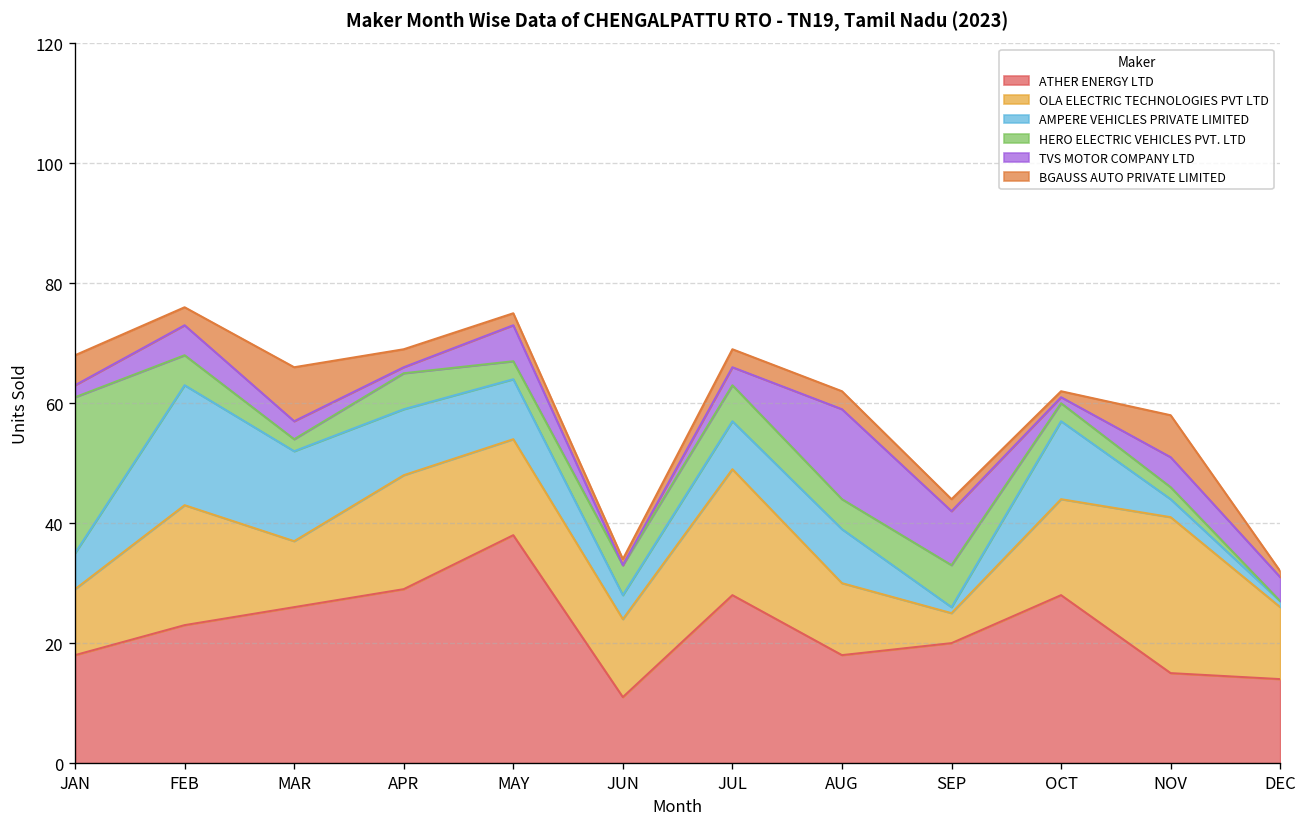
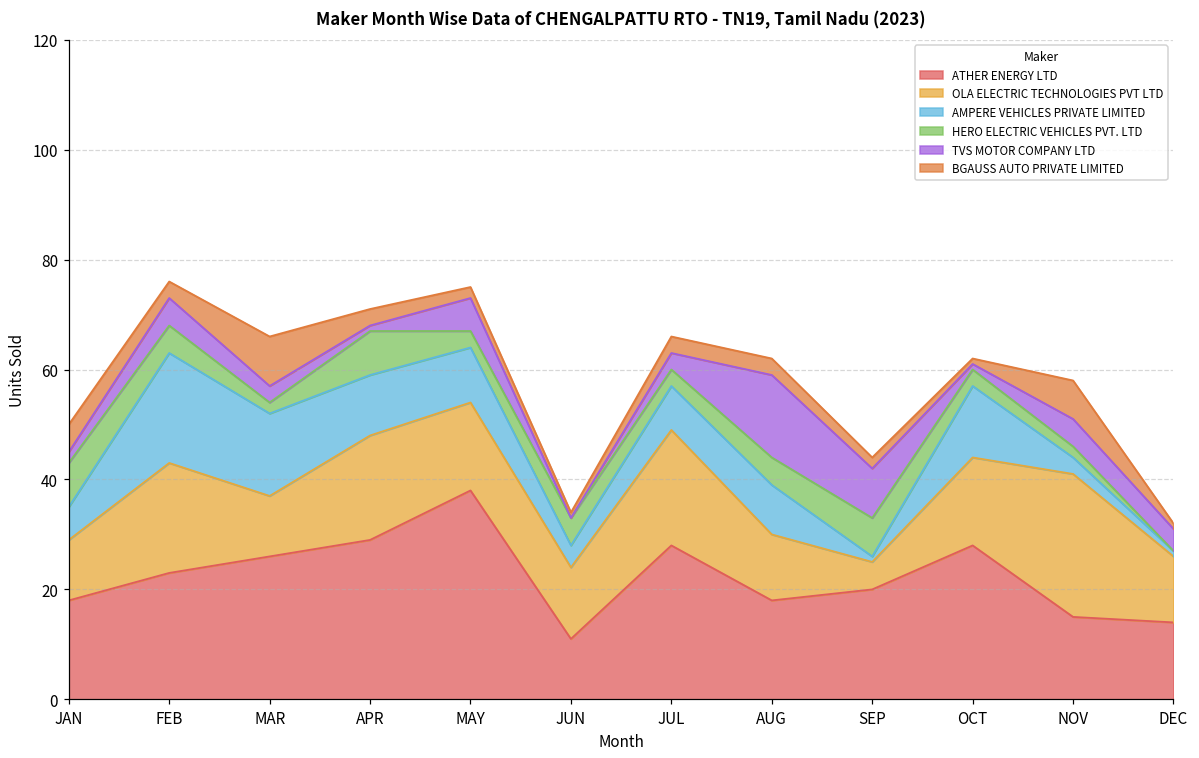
HERO ELECTRIC VEHICLES PVT. LTD, JAN: 26 -> 8
HERO ELECTRIC VEHICLES PVT. LTD, APR: 6 -> 8
HERO ELECTRIC VEHICLES PVT. LTD, JUL: 6 -> 3
